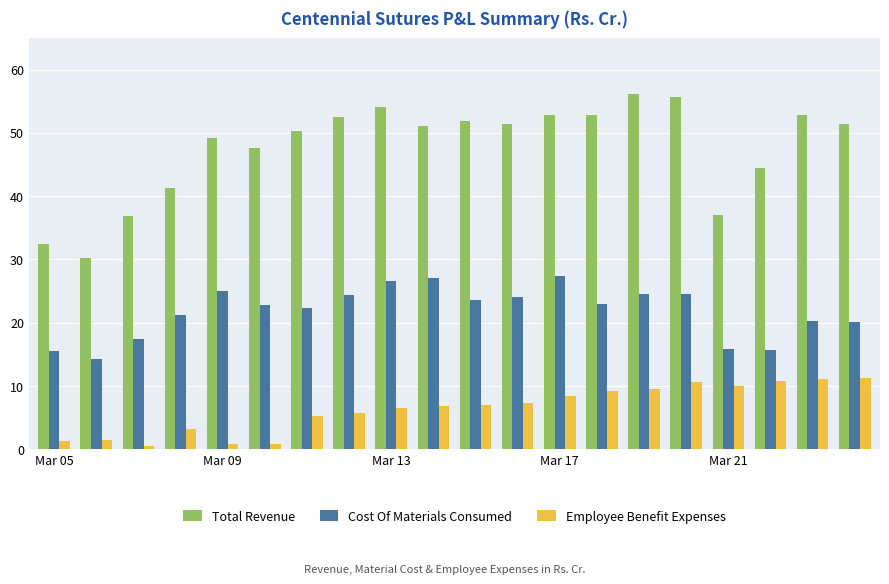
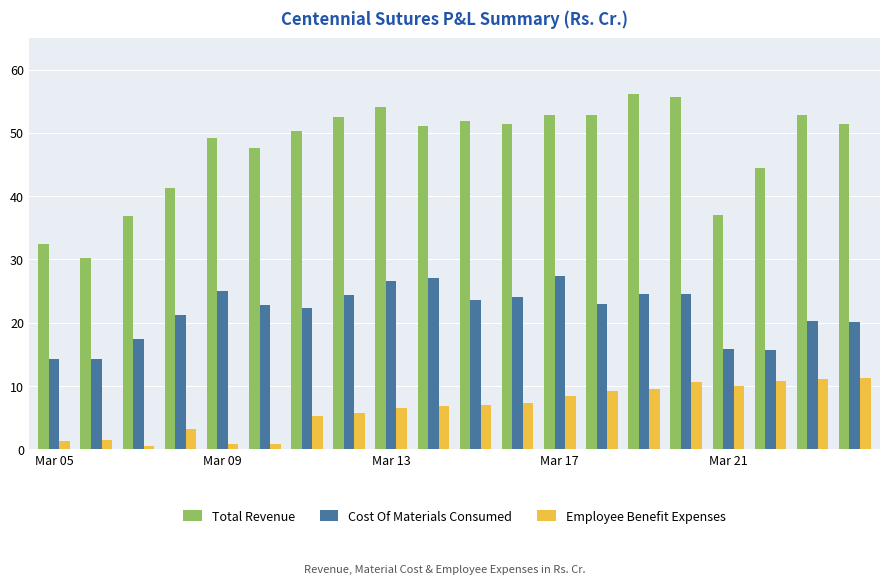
Cost Of Materials Consumed, Mar 05: 16 -> 14
